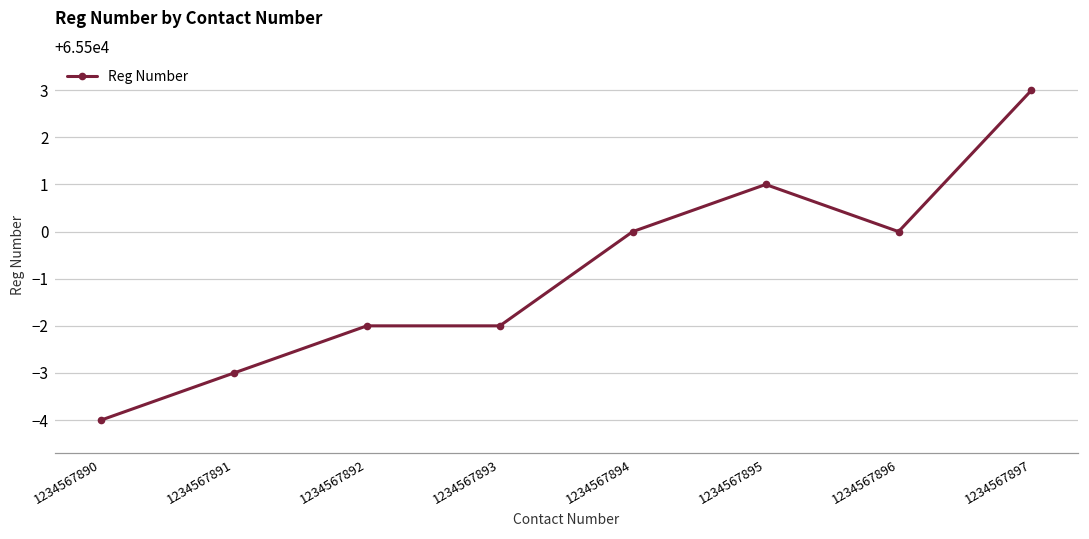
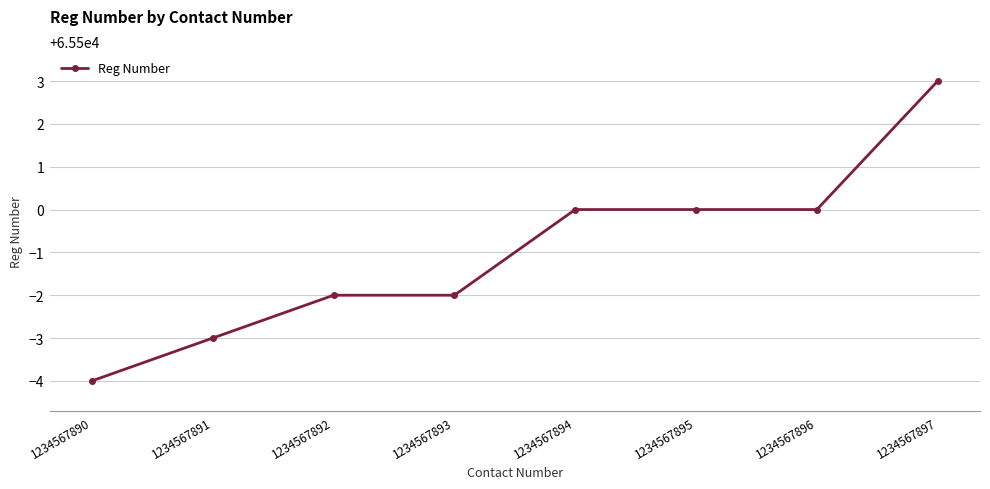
1234567895: 65501 -> 65500
